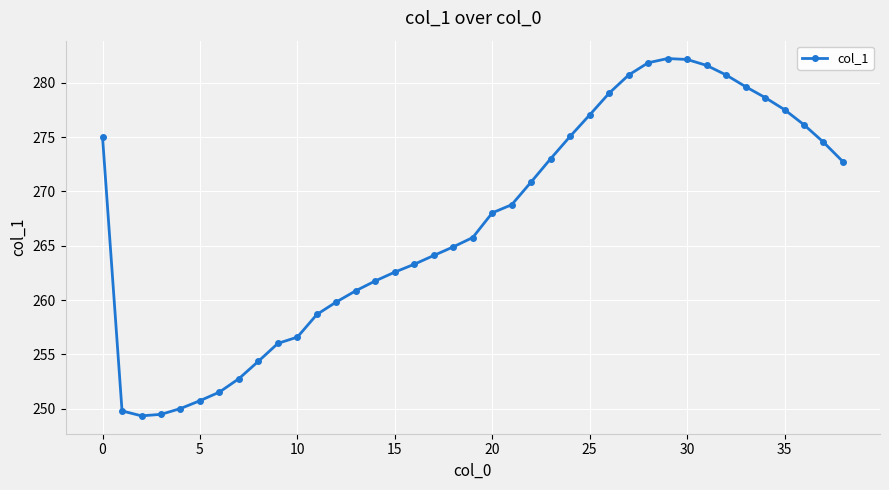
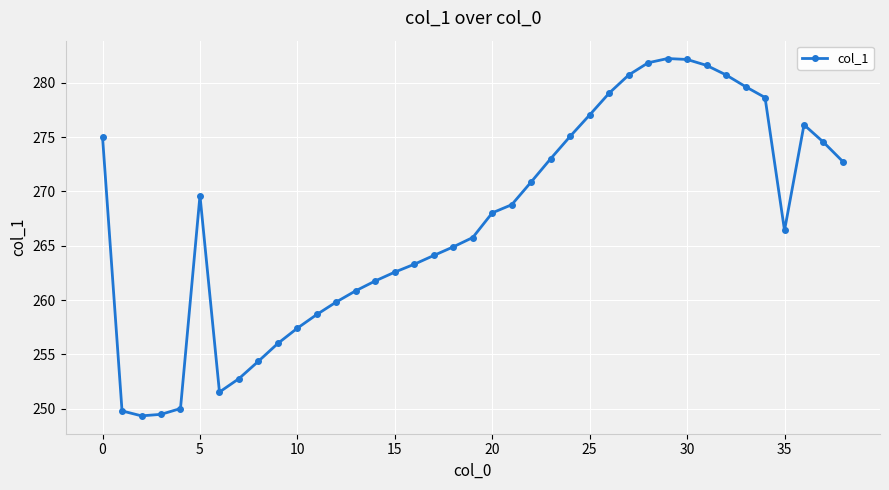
5: 250.7 -> 269.6
10: 256.6 -> 257.4
35: 277.5 -> 266.4
